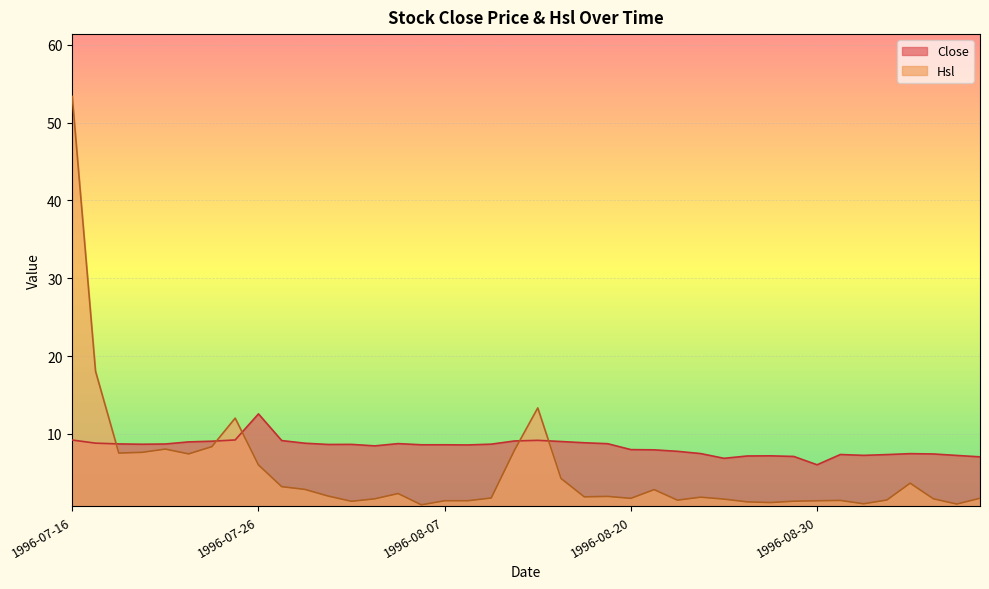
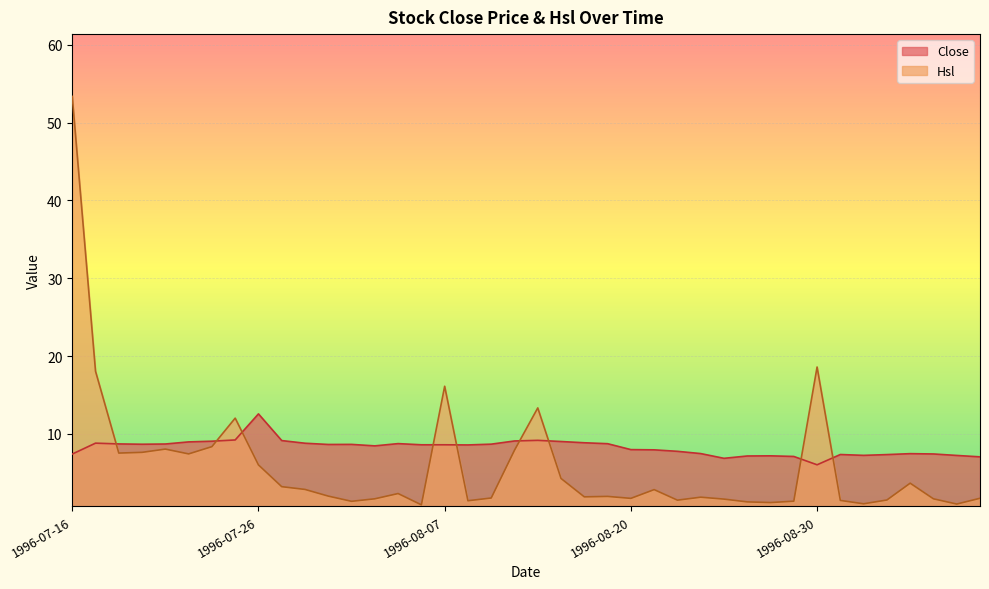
Close, 1996-07-16: 9 -> 7
Hsl, 1996-08-07: 1 -> 16
Hsl, 1996-08-30: 1 -> 19
